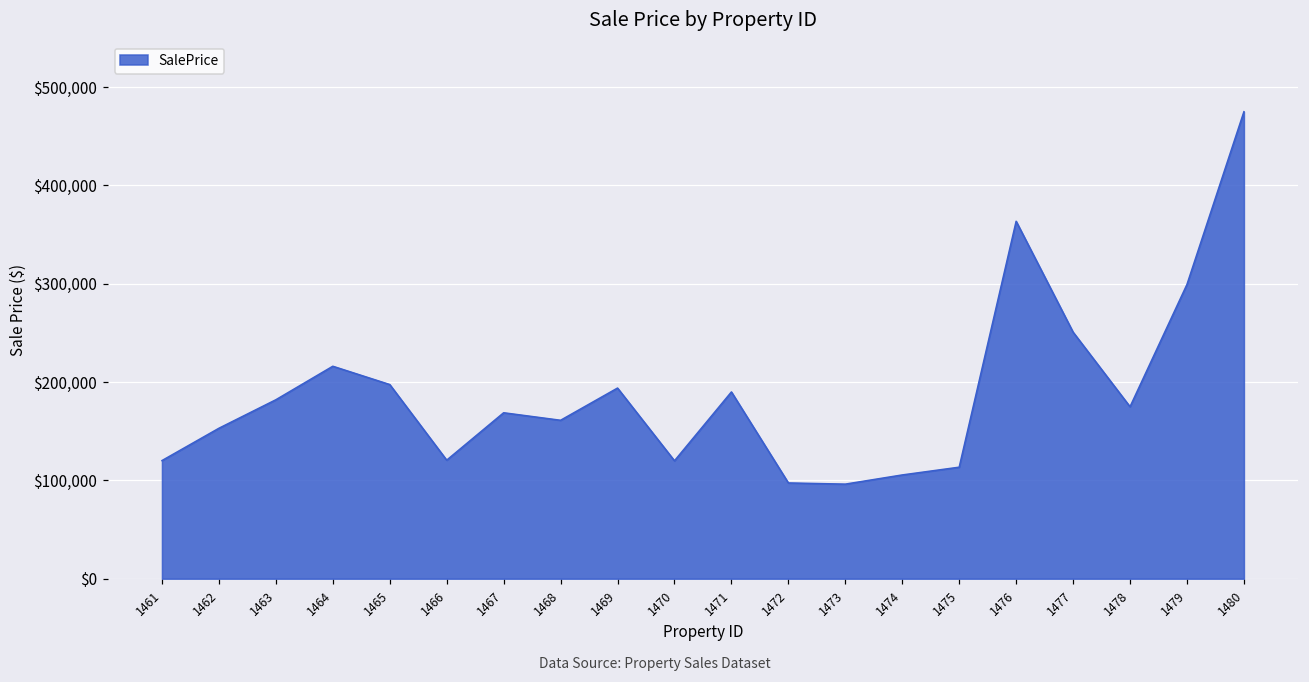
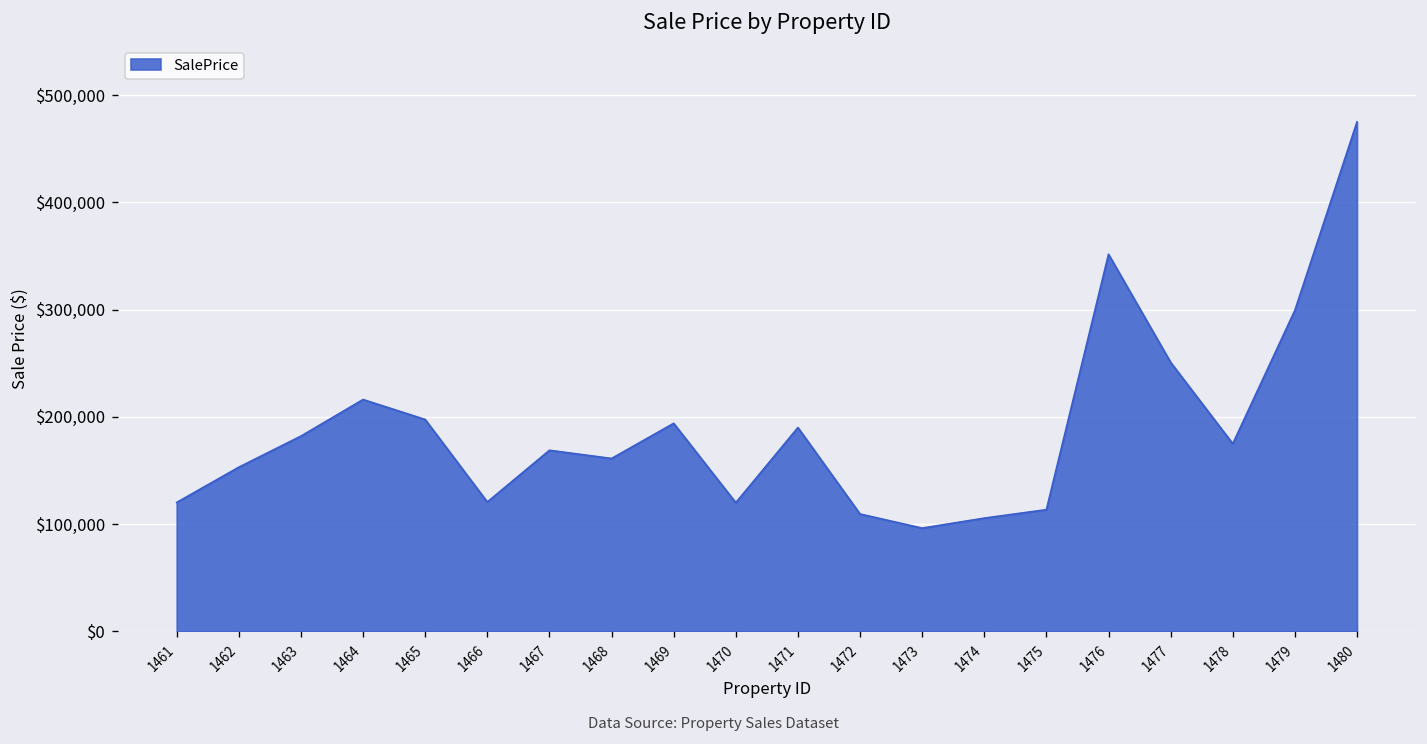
1472: $100,000 -> $110,000
1476: $360,000 -> $350,000
